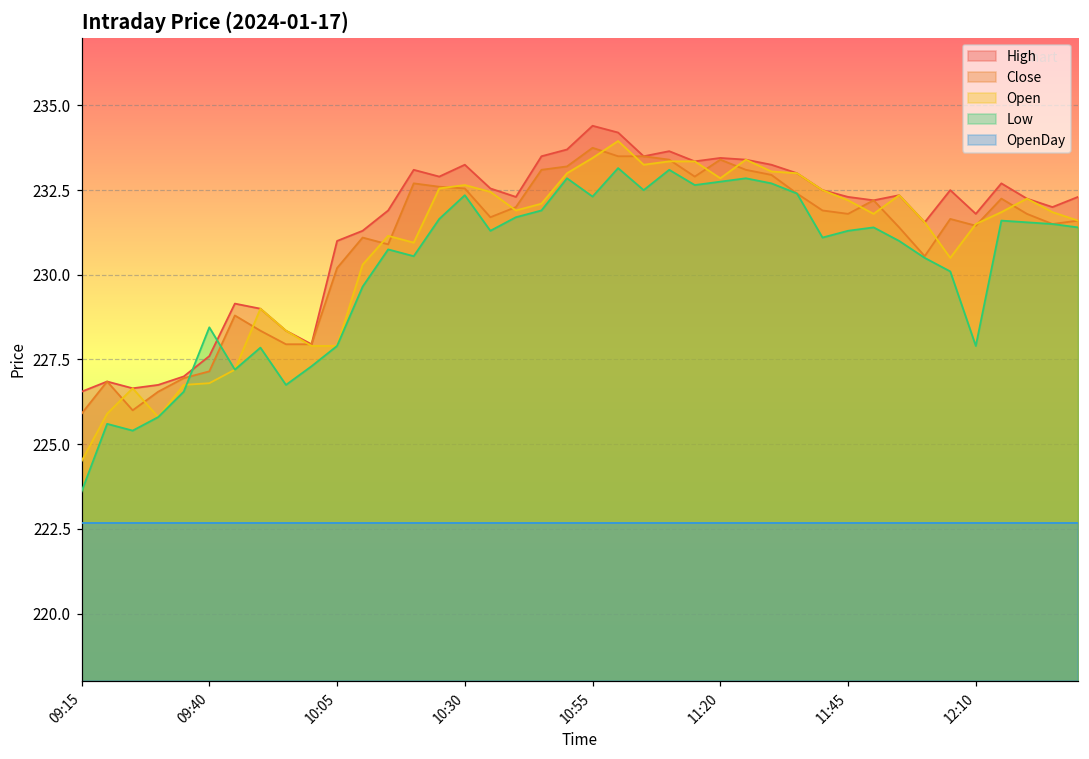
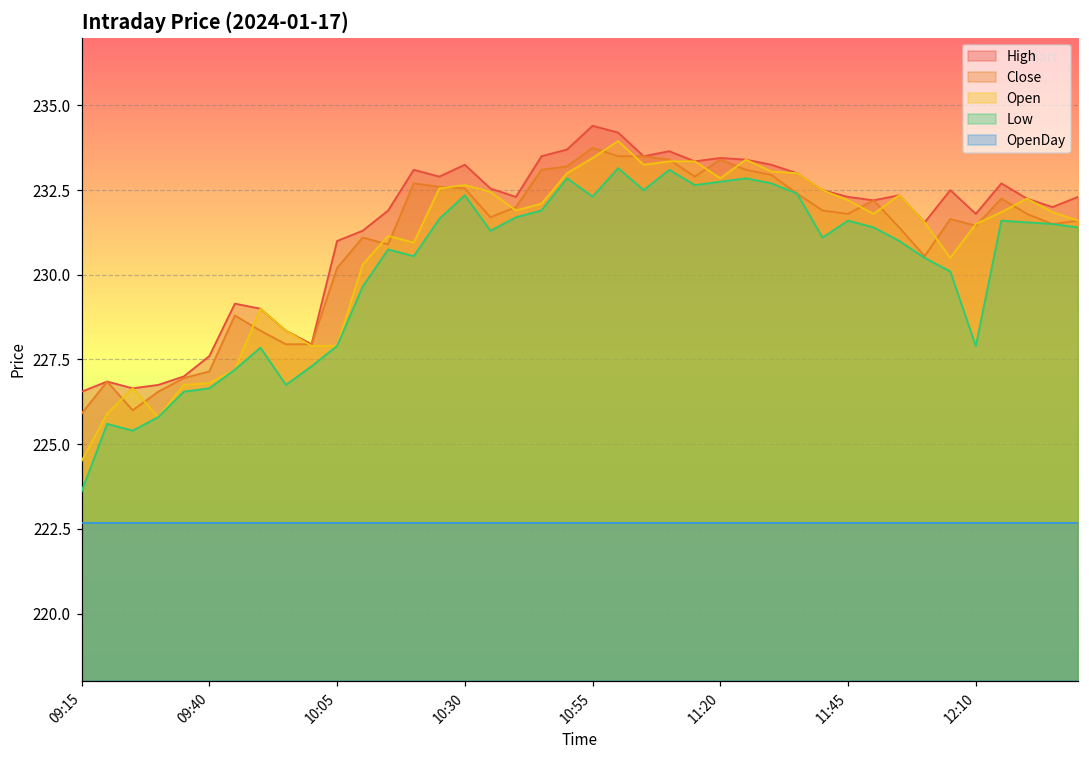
Low, 09:40: 228.5 -> 226.7
Low, 11:45: 231.3 -> 231.6
